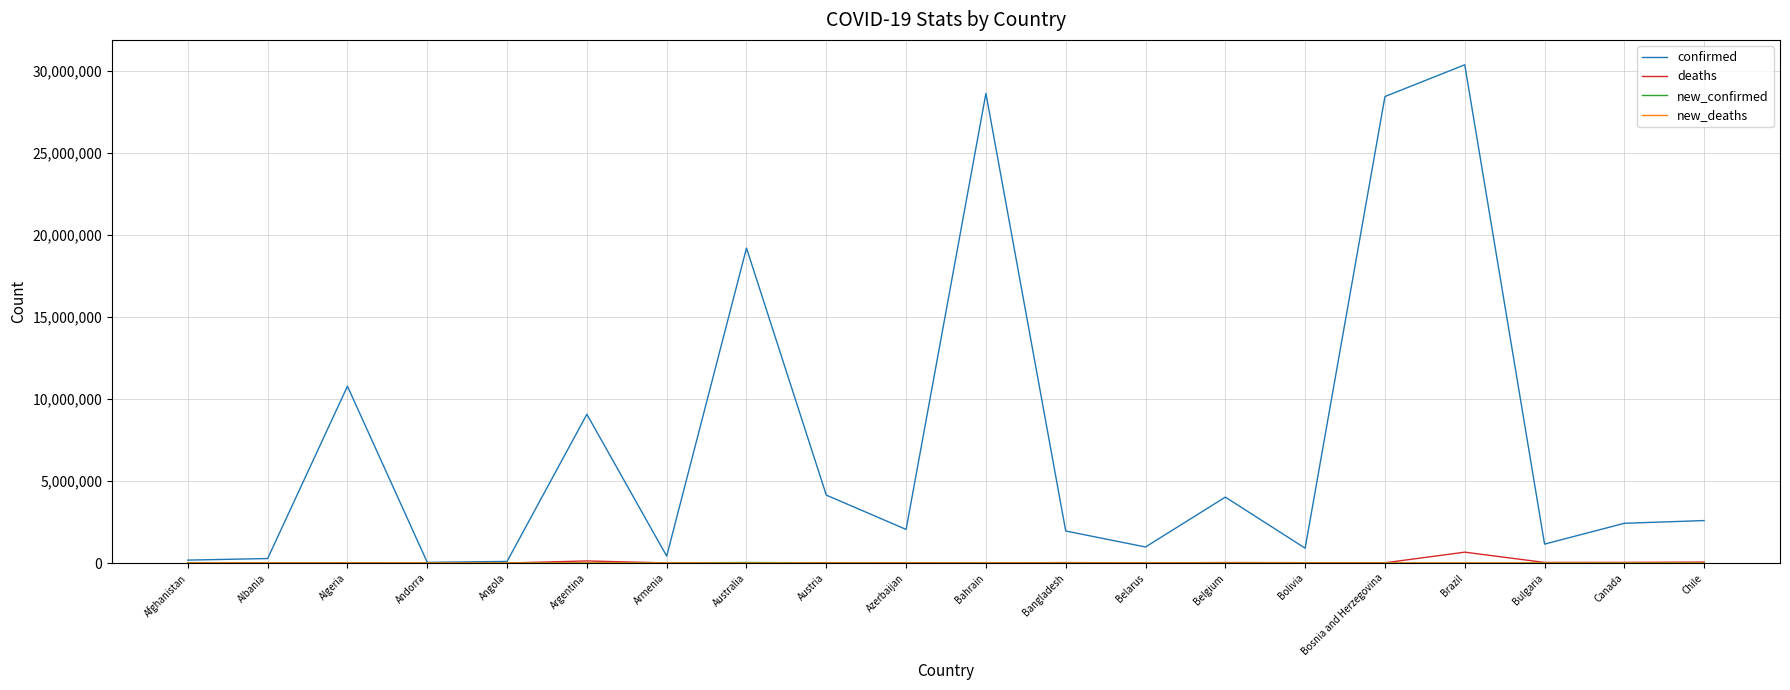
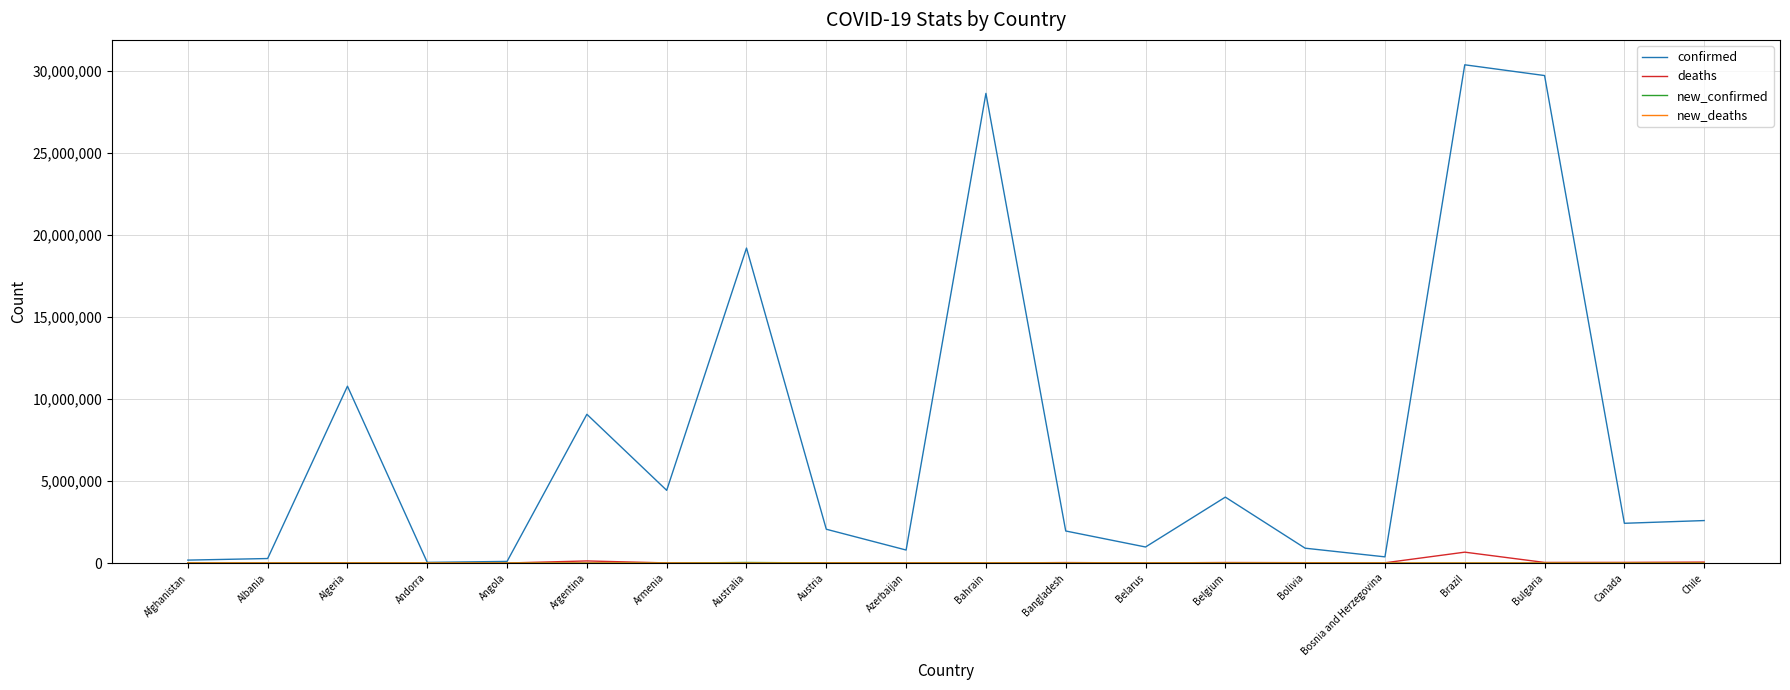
confirmed, Armenia: 400,000 -> 4,400,000
confirmed, Austria: 4,100,000 -> 2,100,000
confirmed, Azerbaijan: 2,000,000 -> 800,000
confirmed, Bosnia and Herzegovina: 28,400,000 -> 400,000
confirmed, Bulgaria: 1,200,000 -> 29,700,000
